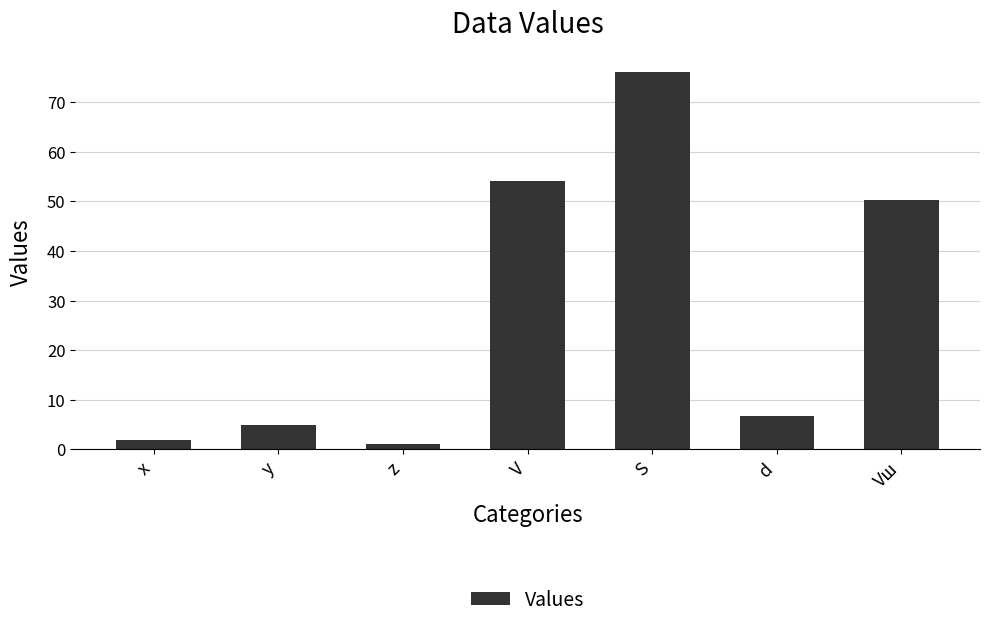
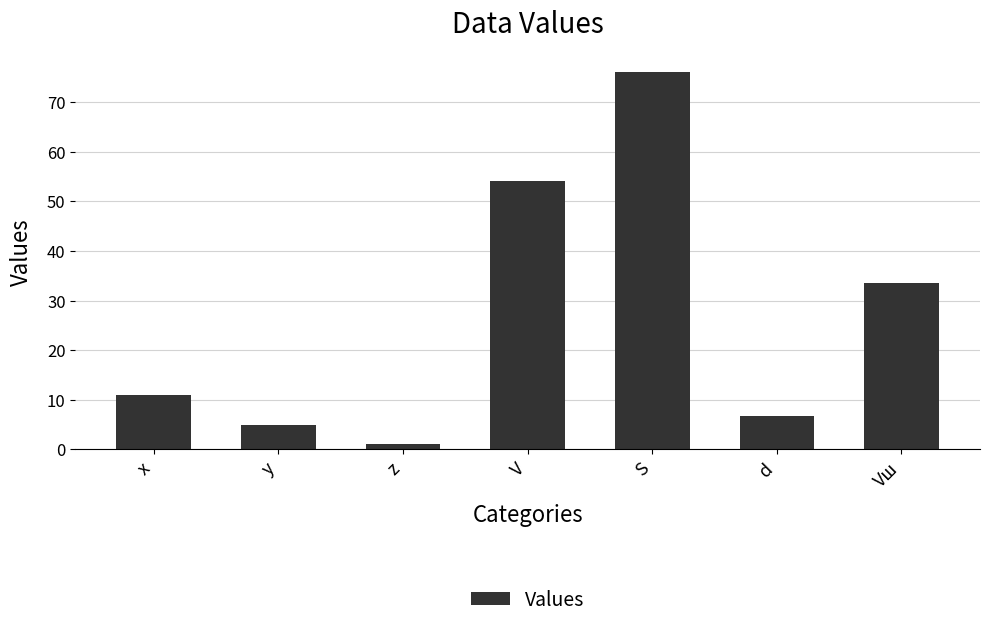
x: 2 -> 11
Vш: 50 -> 34
